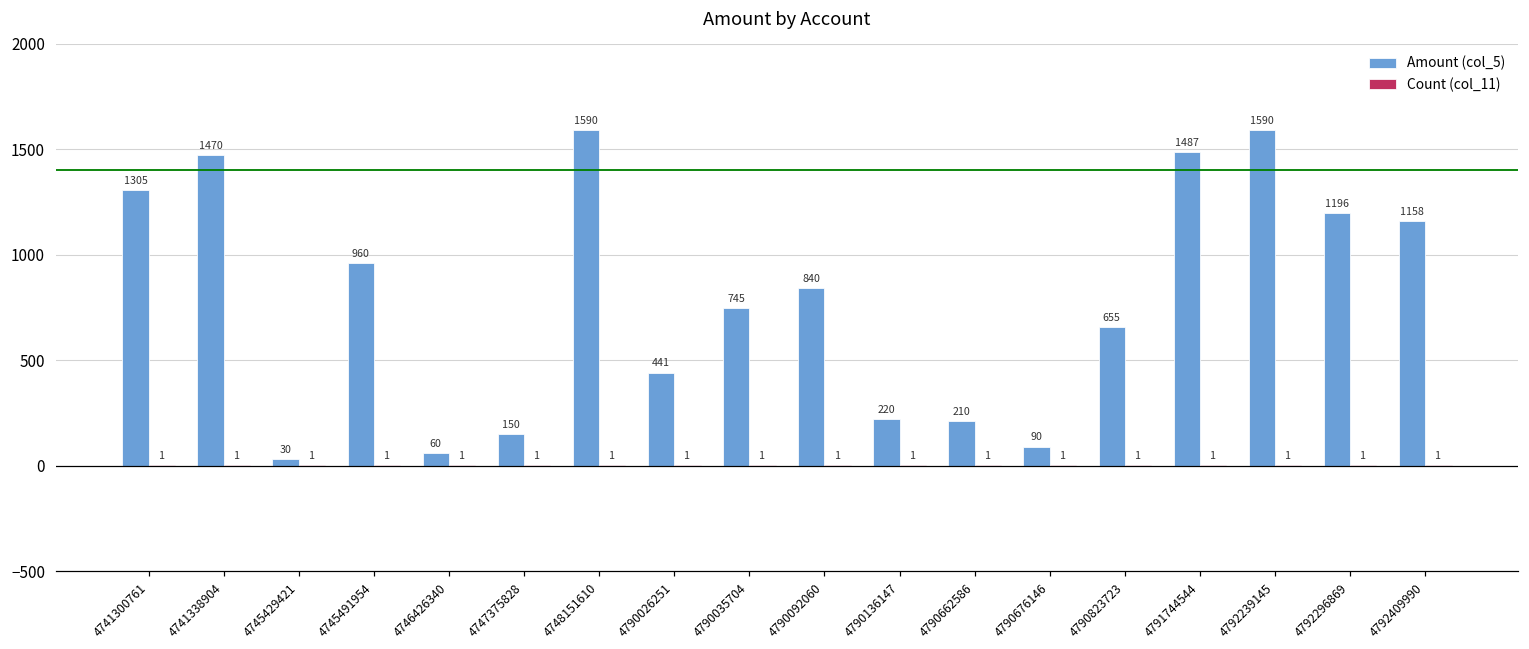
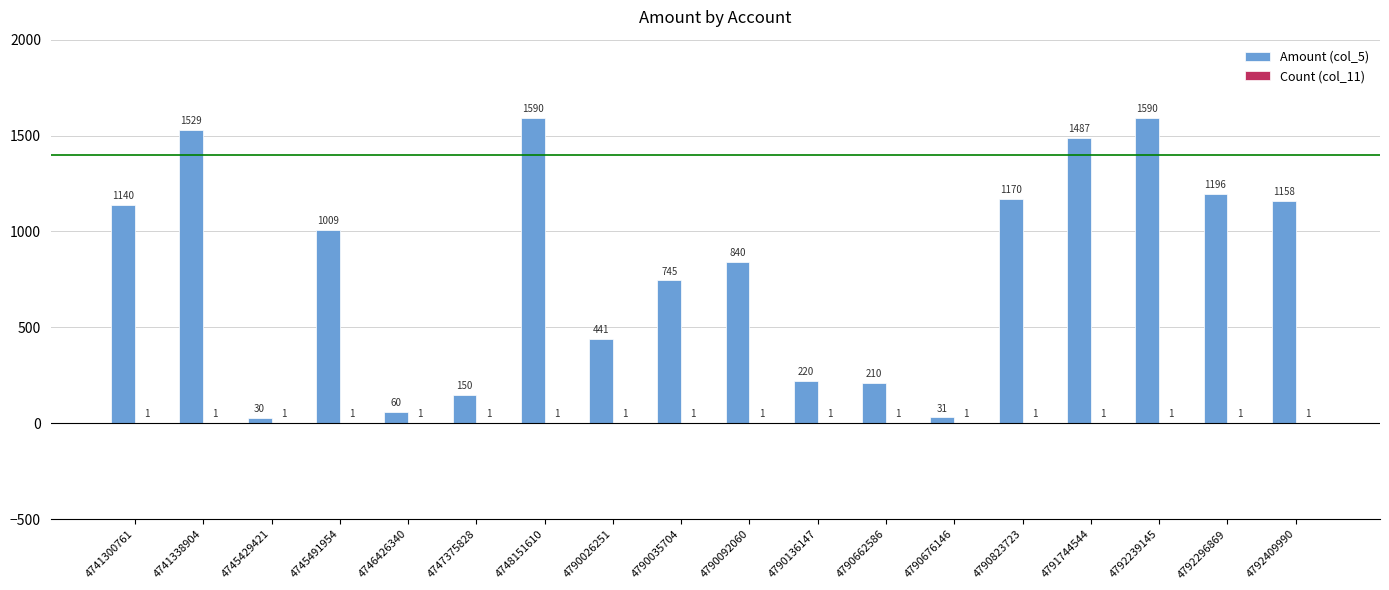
Amount (col_5), 4741300761: 1305 -> 1140
Amount (col_5), 4741338904: 1470 -> 1529
Amount (col_5), 4745491954: 960 -> 1009
Amount (col_5), 4790676146: 90 -> 31
Amount (col_5), 4790823723: 655 -> 1170
